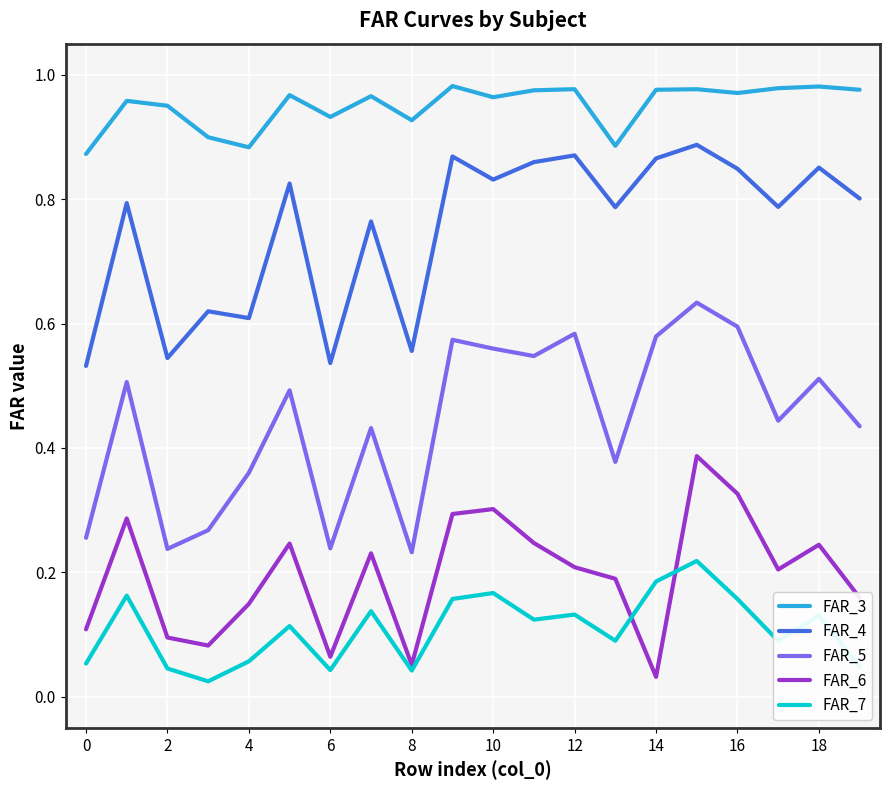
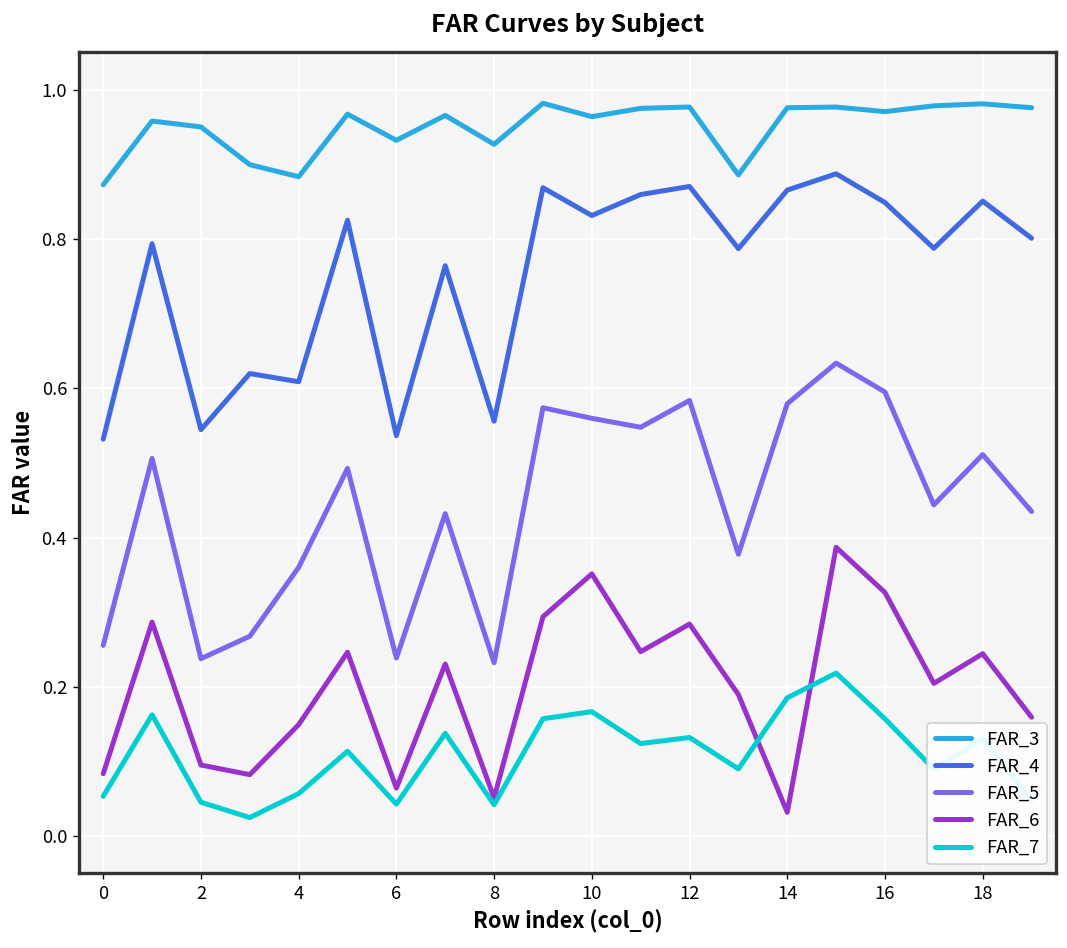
FAR_6, 0: 0.11 -> 0.08
FAR_6, 10: 0.30 -> 0.35
FAR_6, 12: 0.21 -> 0.28
